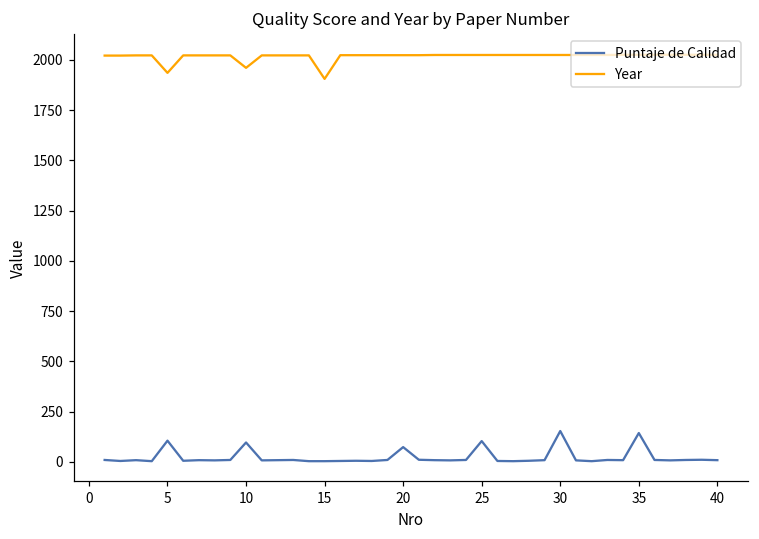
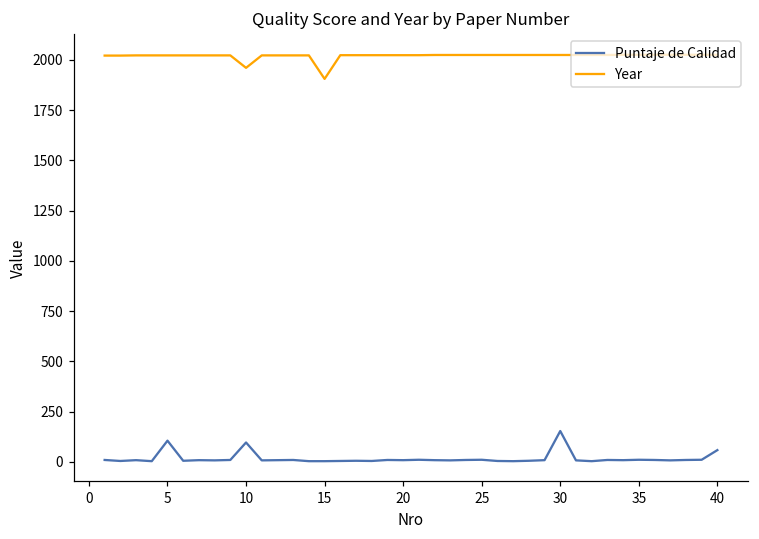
Year, 5: 1940 -> 2020
Puntaje de Calidad, 20: 70 -> 10
Puntaje de Calidad, 25: 100 -> 10
Puntaje de Calidad, 35: 140 -> 10
Puntaje de Calidad, 40: 10 -> 60
